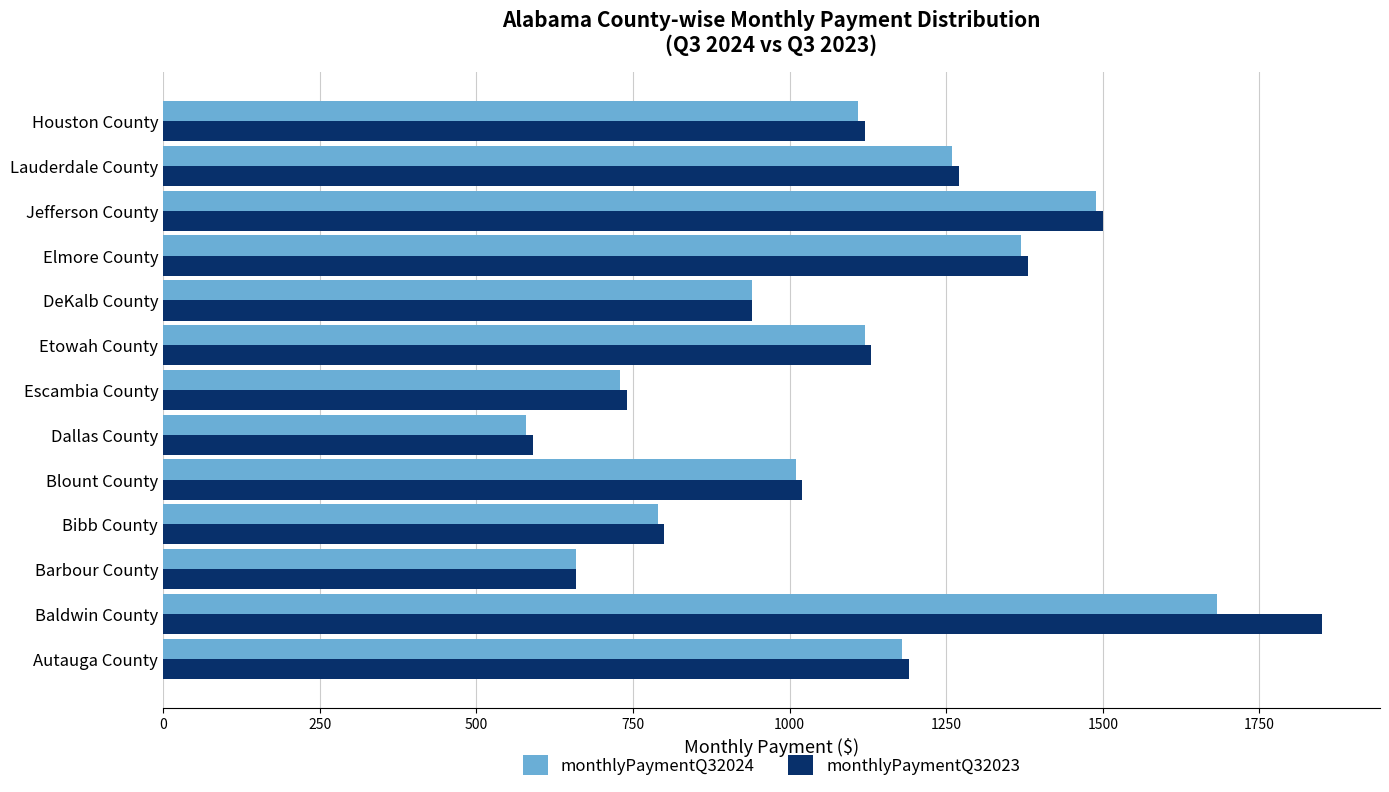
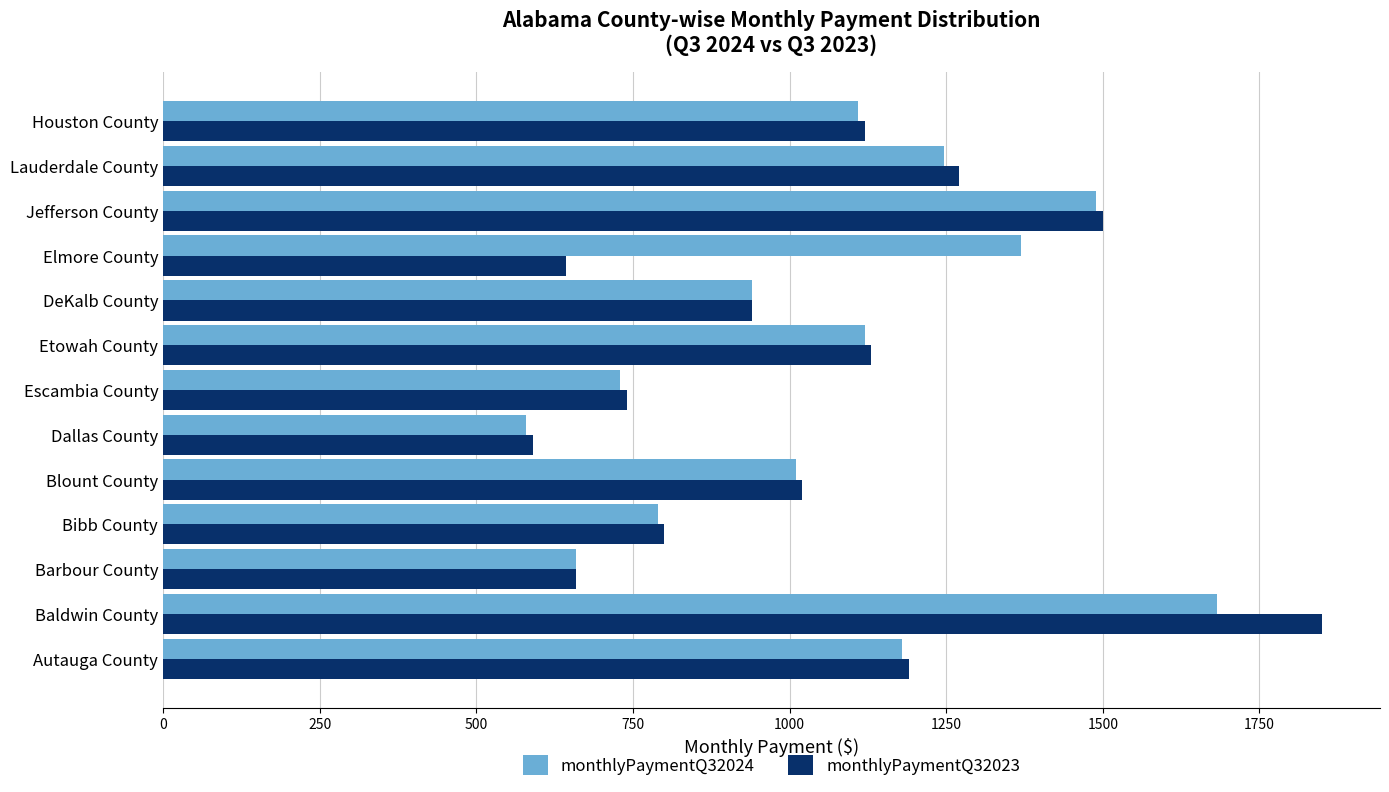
monthlyPaymentQ32024, Lauderdale County: 1260 -> 1250
monthlyPaymentQ32023, Elmore County: 1380 -> 640
